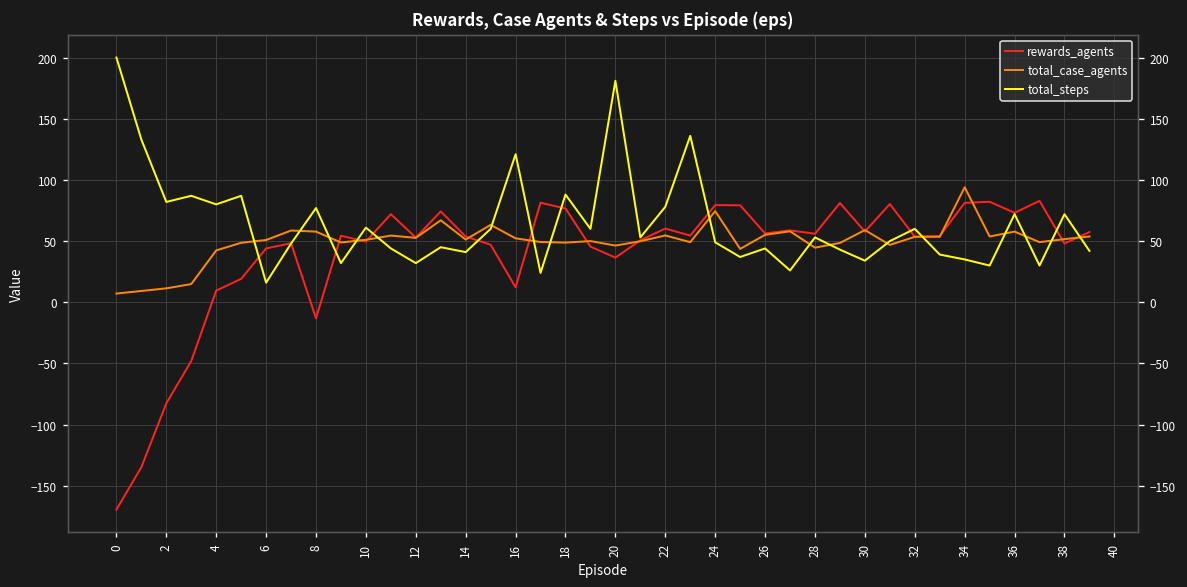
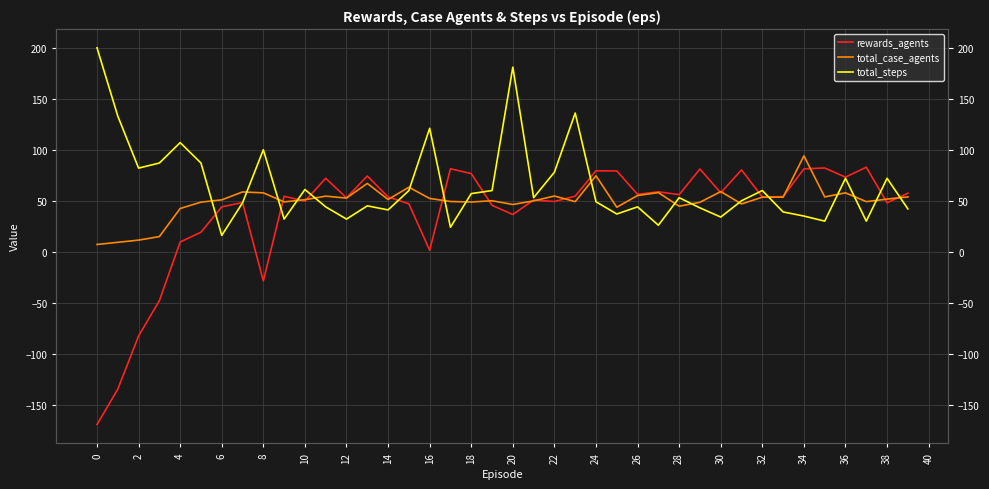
total_steps, 4: 80 -> 107
rewards_agents, 8: -13 -> -29
total_steps, 8: 77 -> 100
rewards_agents, 16: 12 -> 1
total_steps, 18: 88 -> 57
rewards_agents, 22: 60 -> 49
